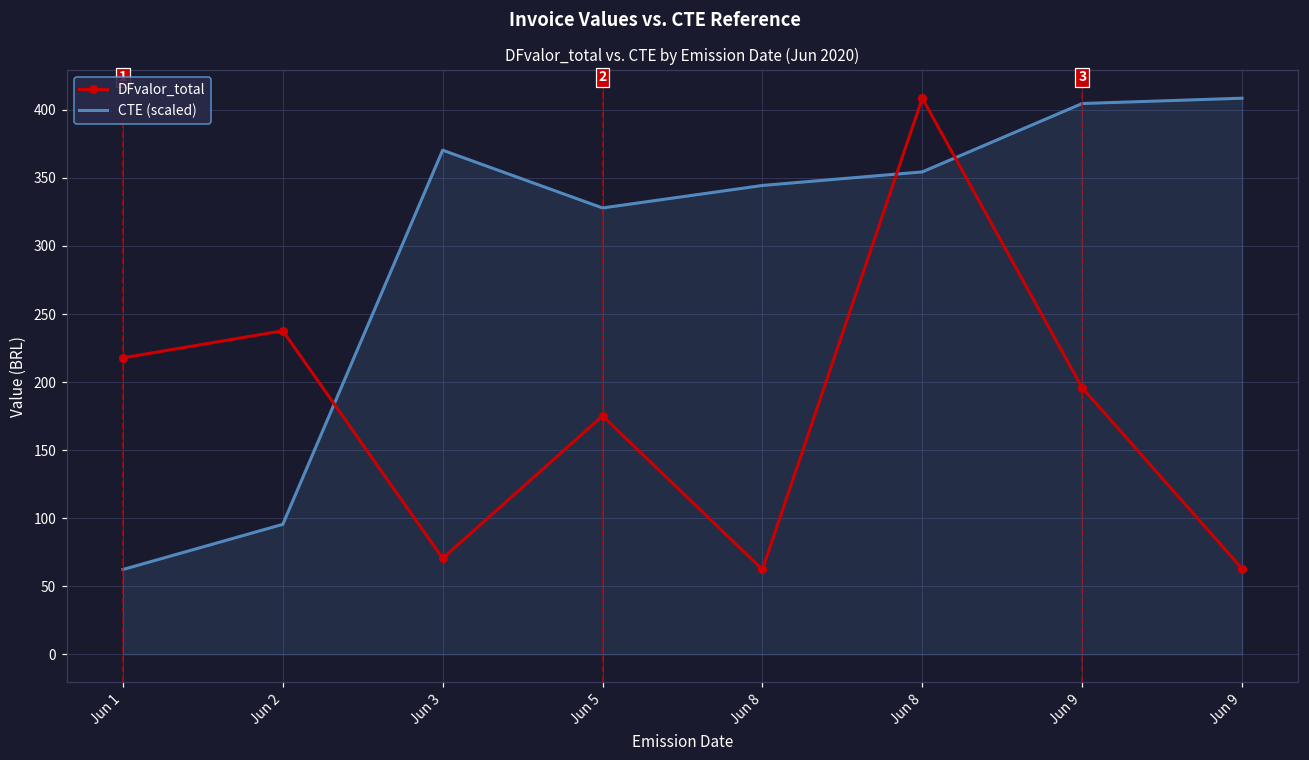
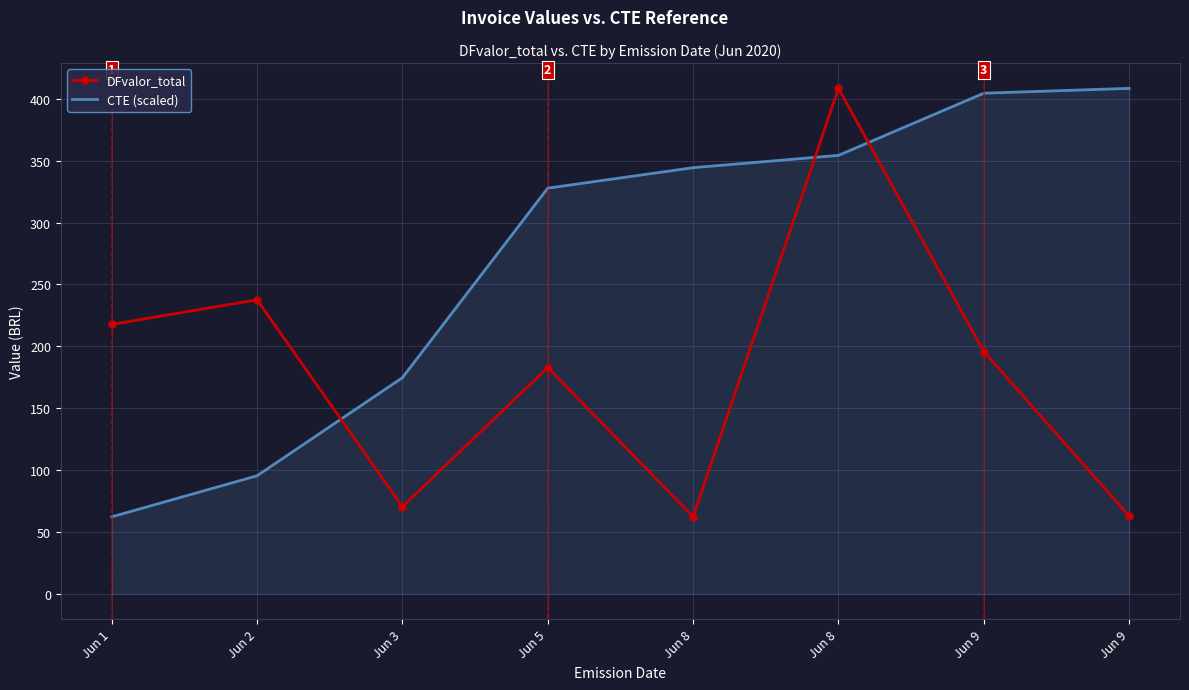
CTE (scaled), Jun 3: 370 -> 175
DFvalor_total, Jun 5: 175 -> 183
